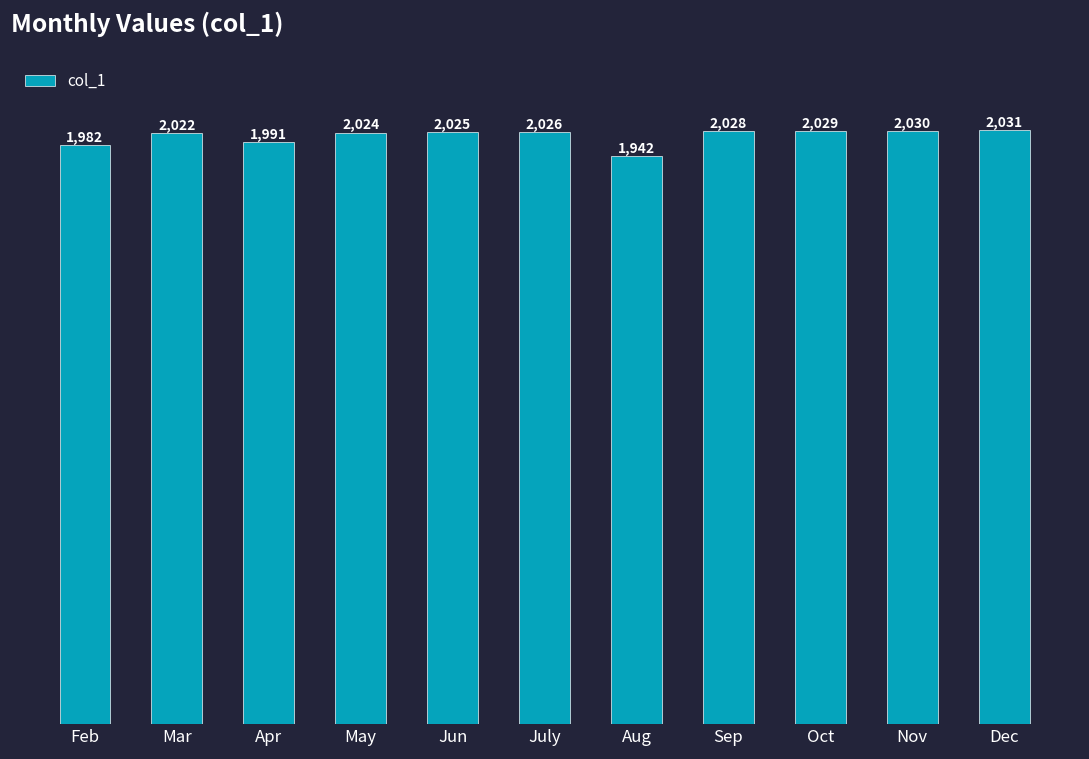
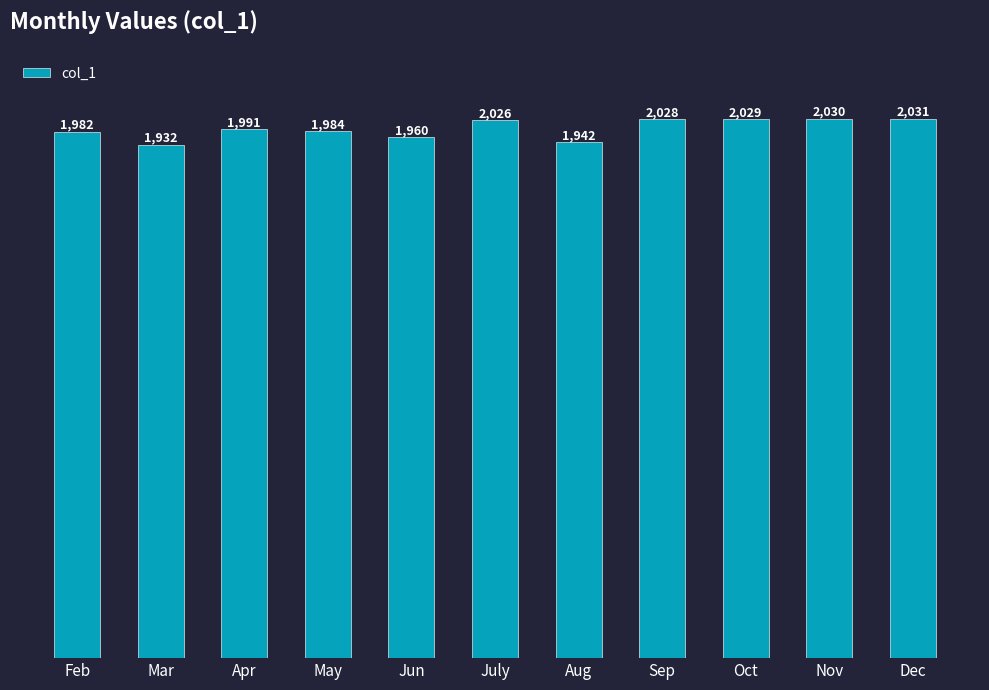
Mar: 2,022 -> 1,932
May: 2,024 -> 1,984
Jun: 2,025 -> 1,960
